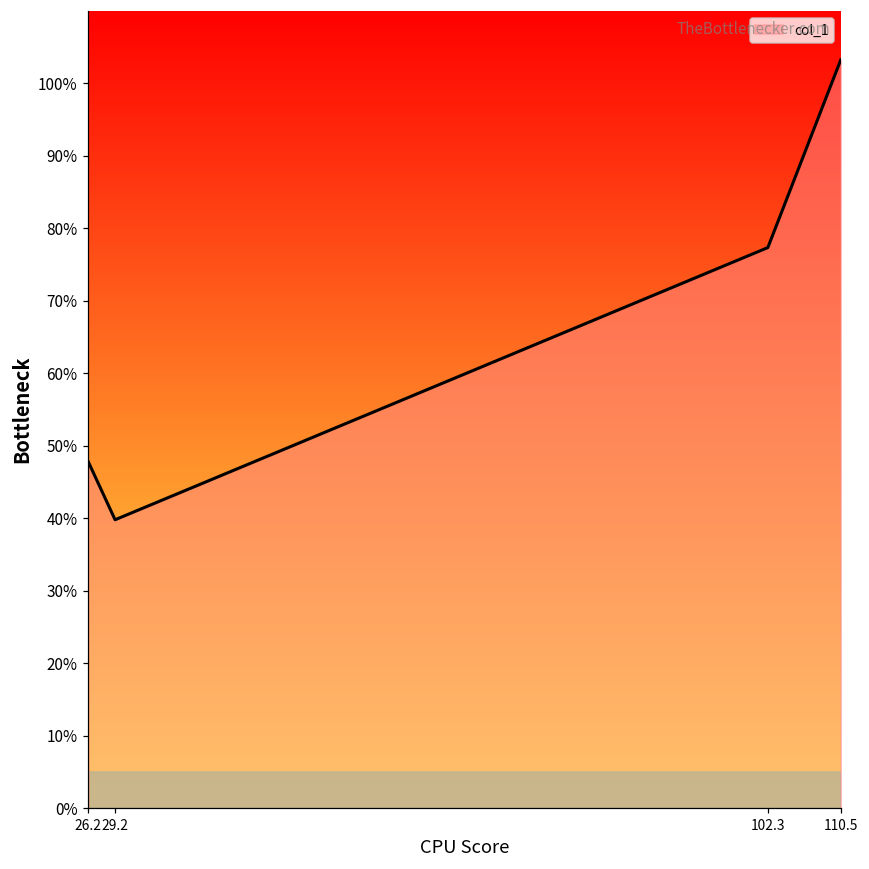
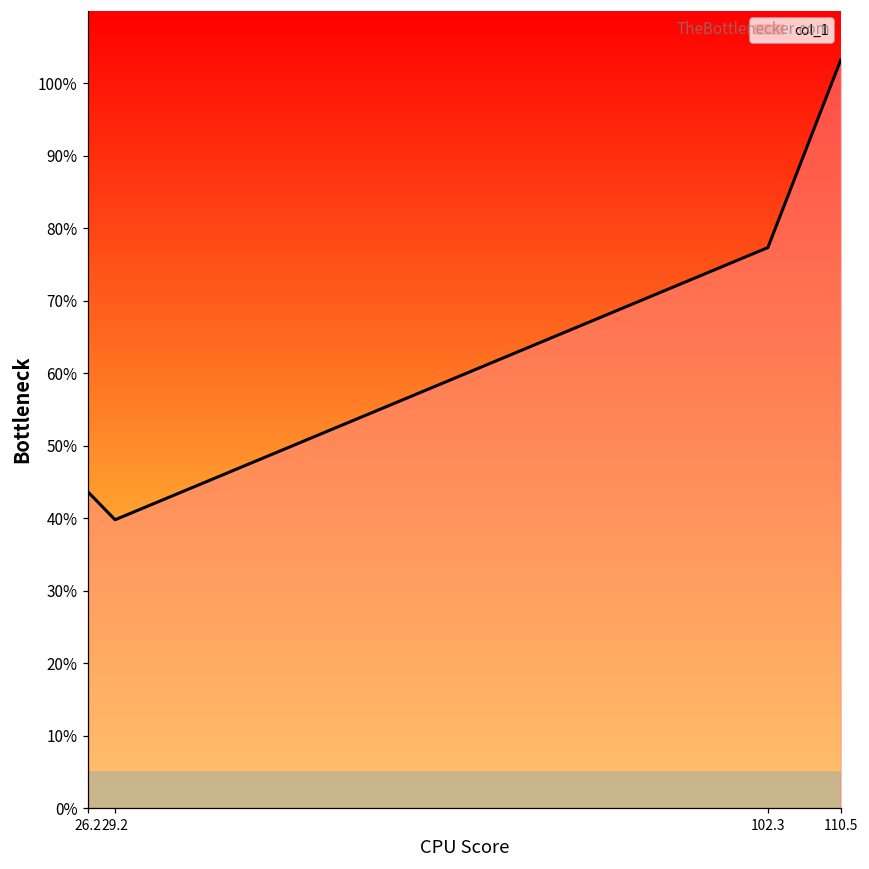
26.2: 48% -> 44%
